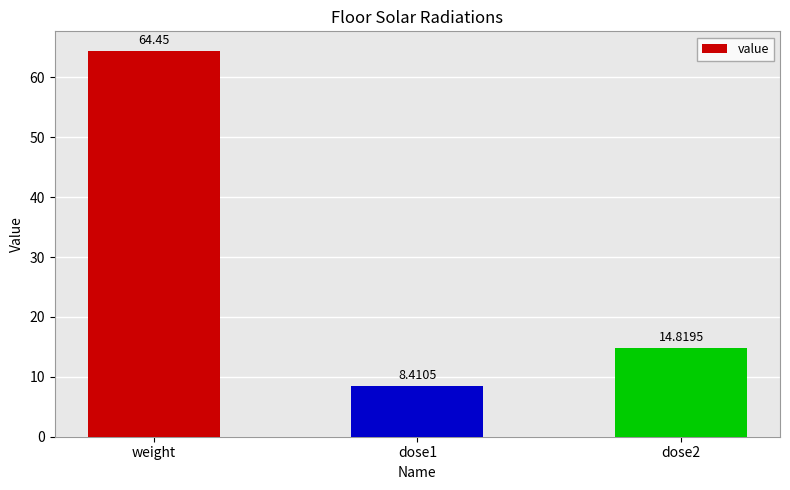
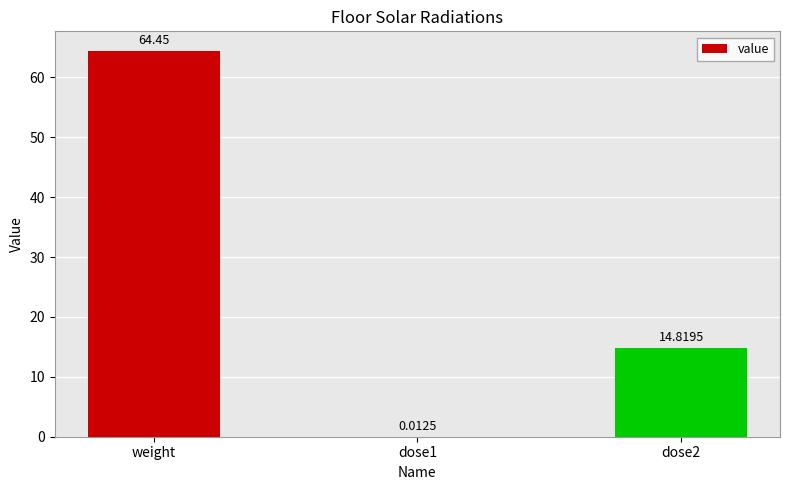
dose1: 8.4105 -> 0.0125
